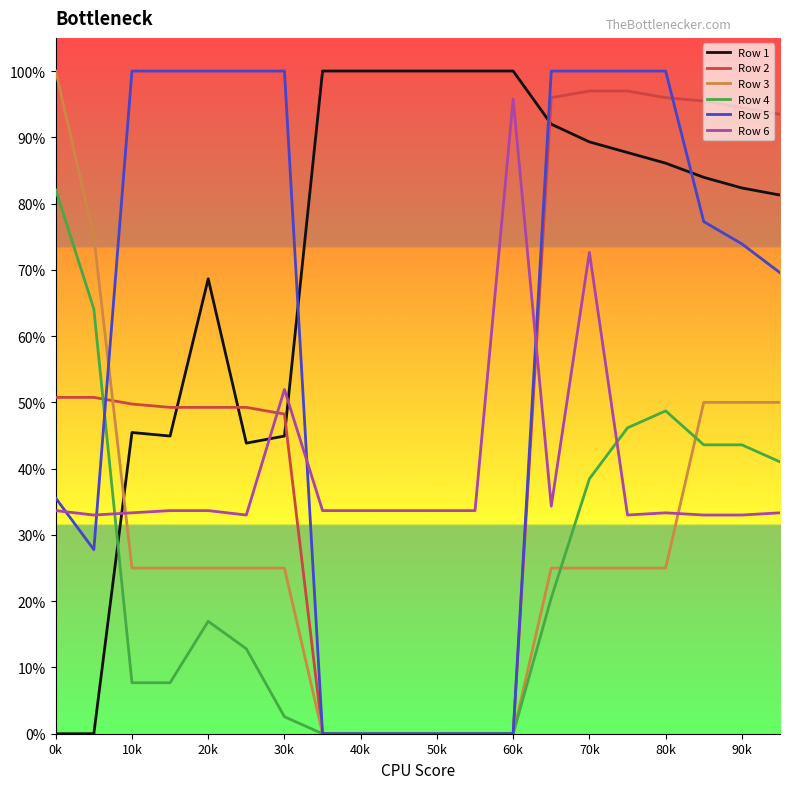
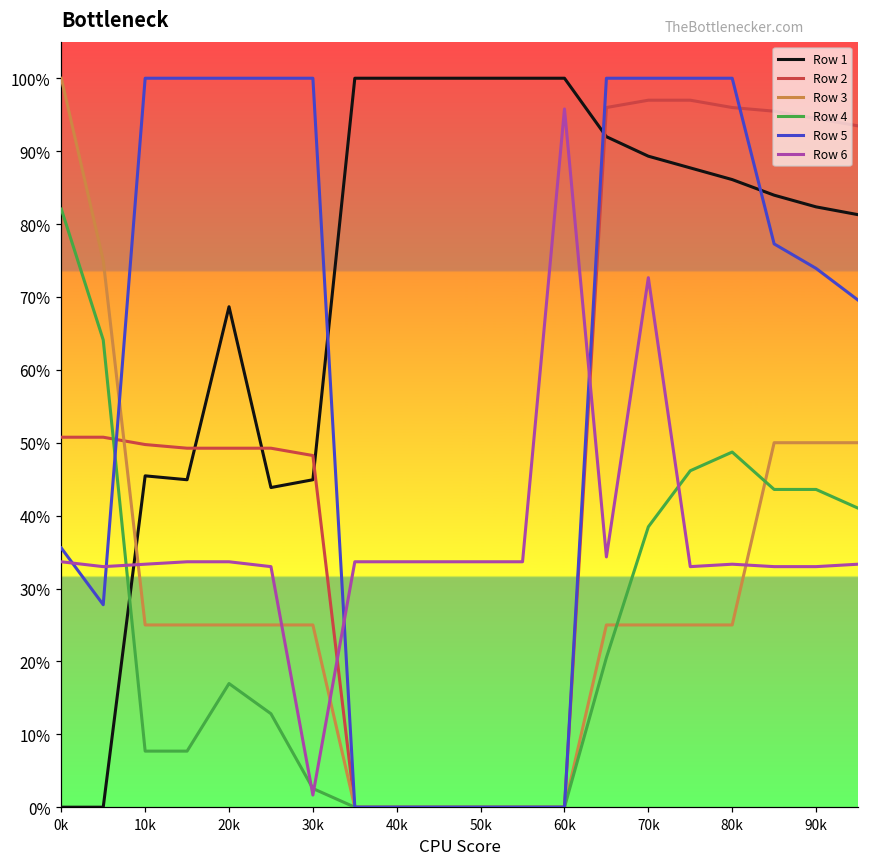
Row 6, 30k: 52% -> 2%
